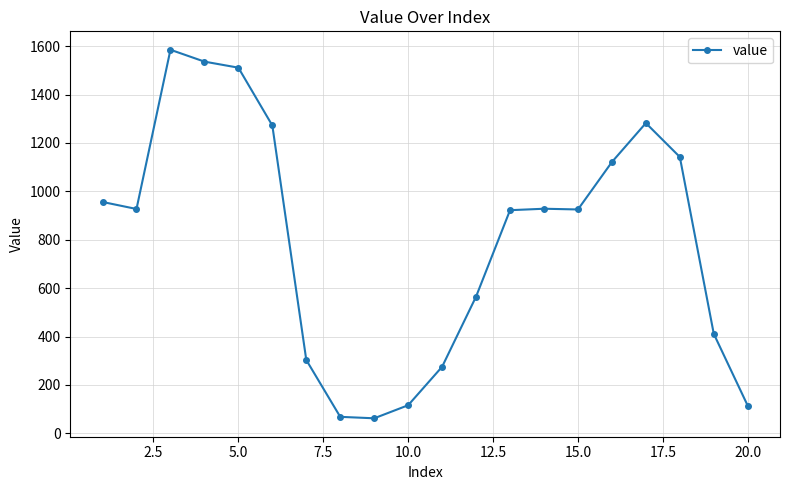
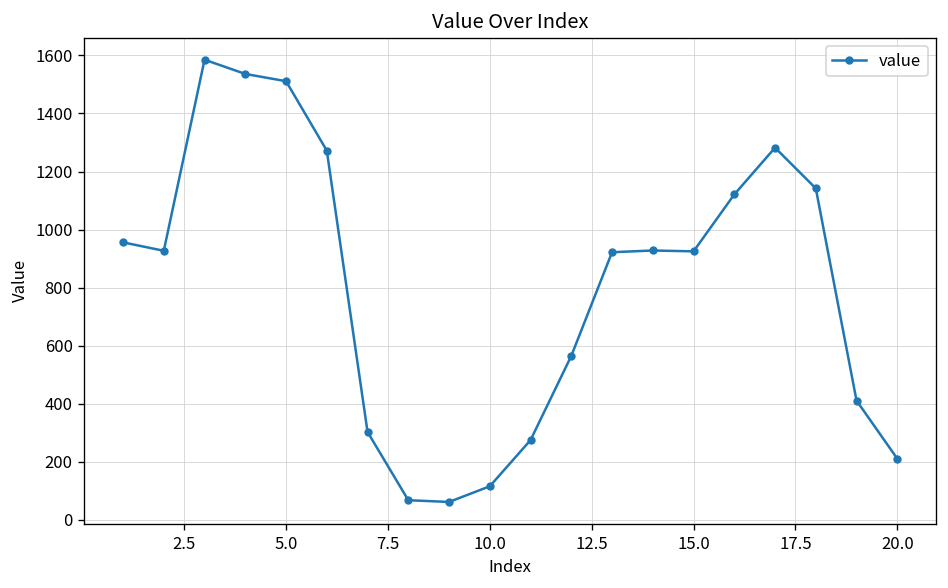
20.0: 110 -> 210
